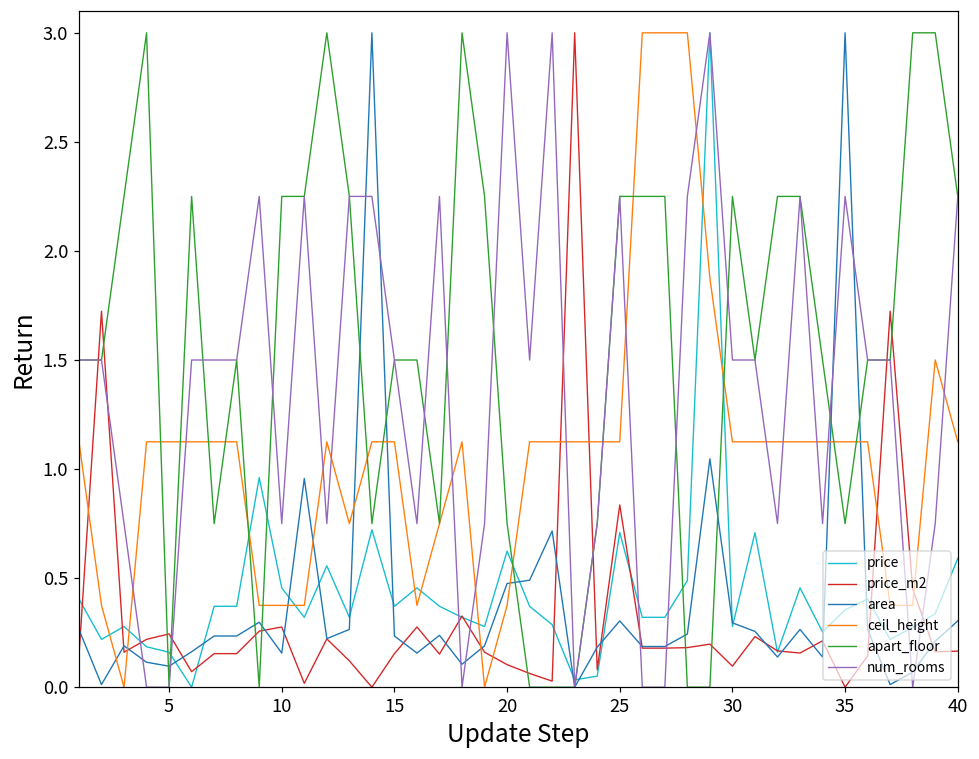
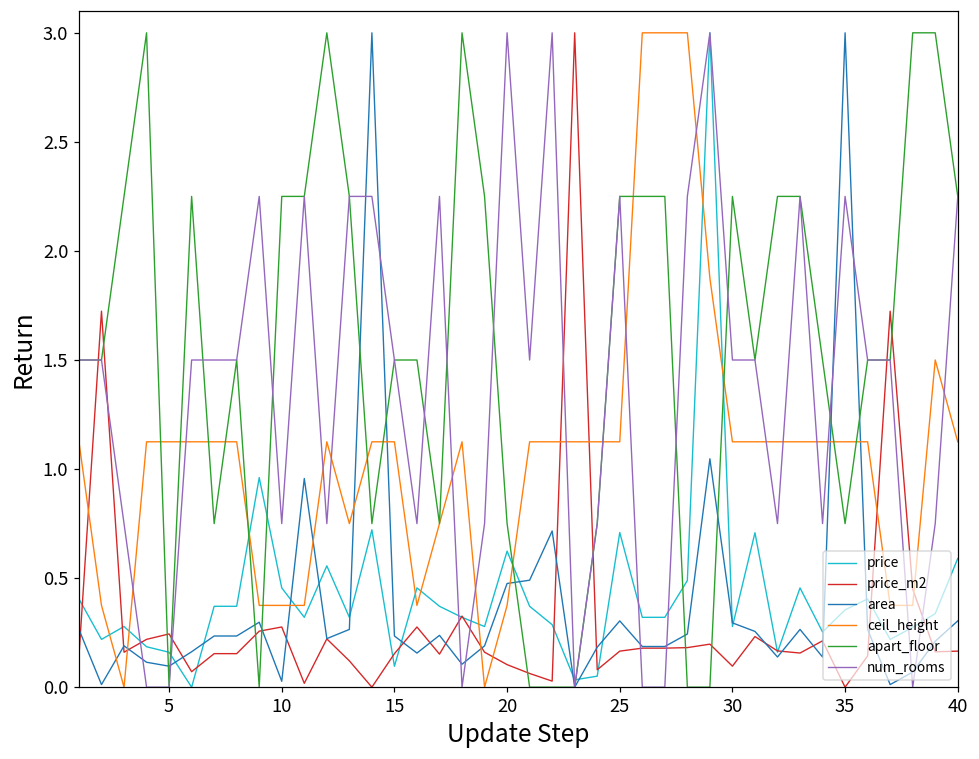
area, 10: 0.16 -> 0.03
price, 15: 0.37 -> 0.10
price_m2, 25: 0.84 -> 0.17
